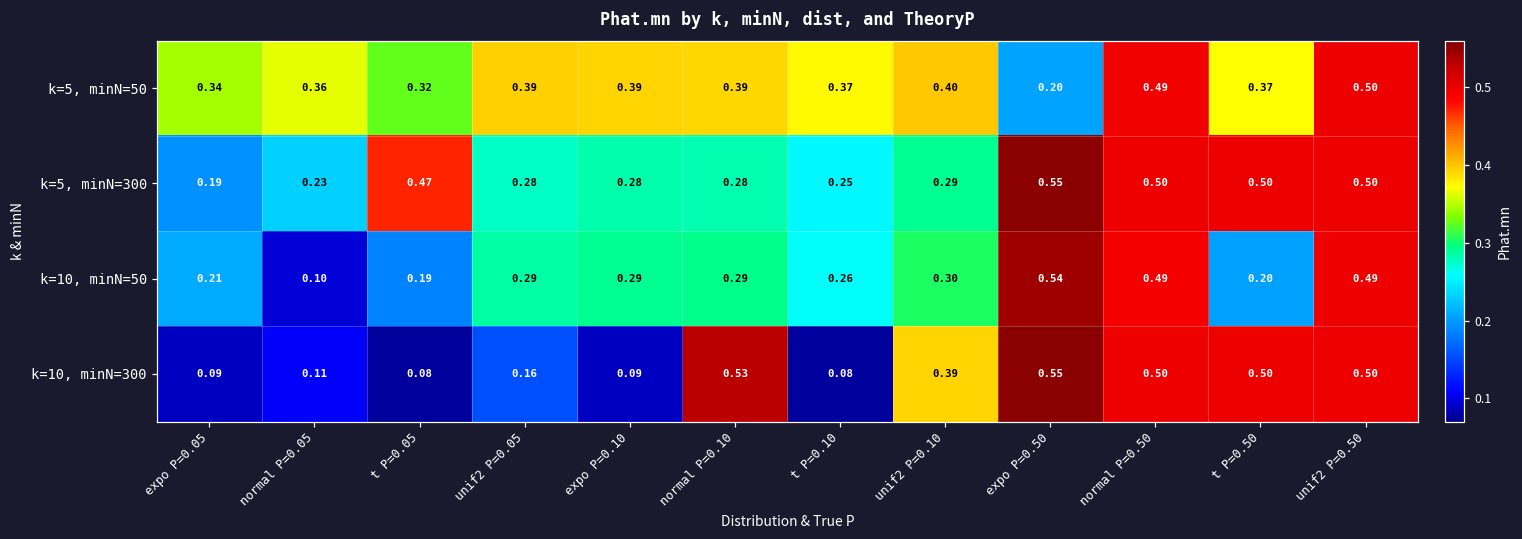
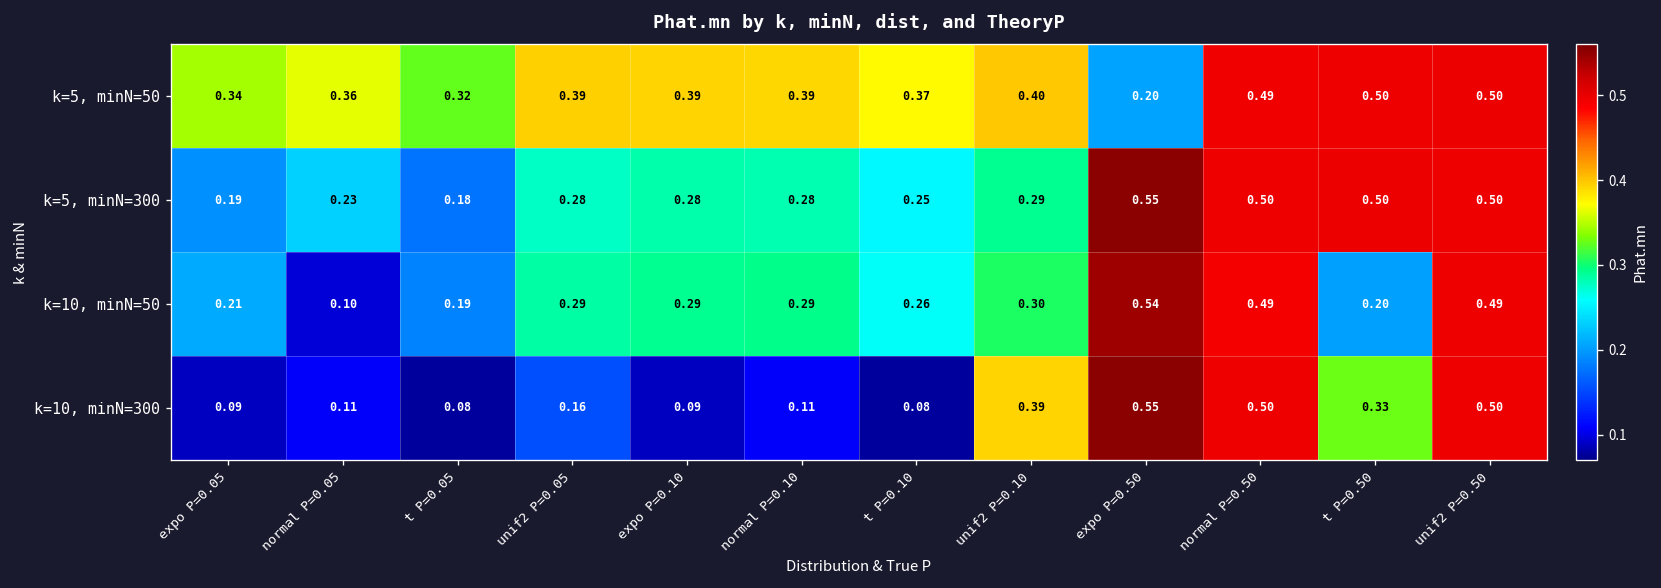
k=5, minN=50, t P=0.50: 0.37 -> 0.50
k=5, minN=300, t P=0.05: 0.47 -> 0.18
k=10, minN=300, normal P=0.10: 0.53 -> 0.11
k=10, minN=300, t P=0.50: 0.50 -> 0.33
